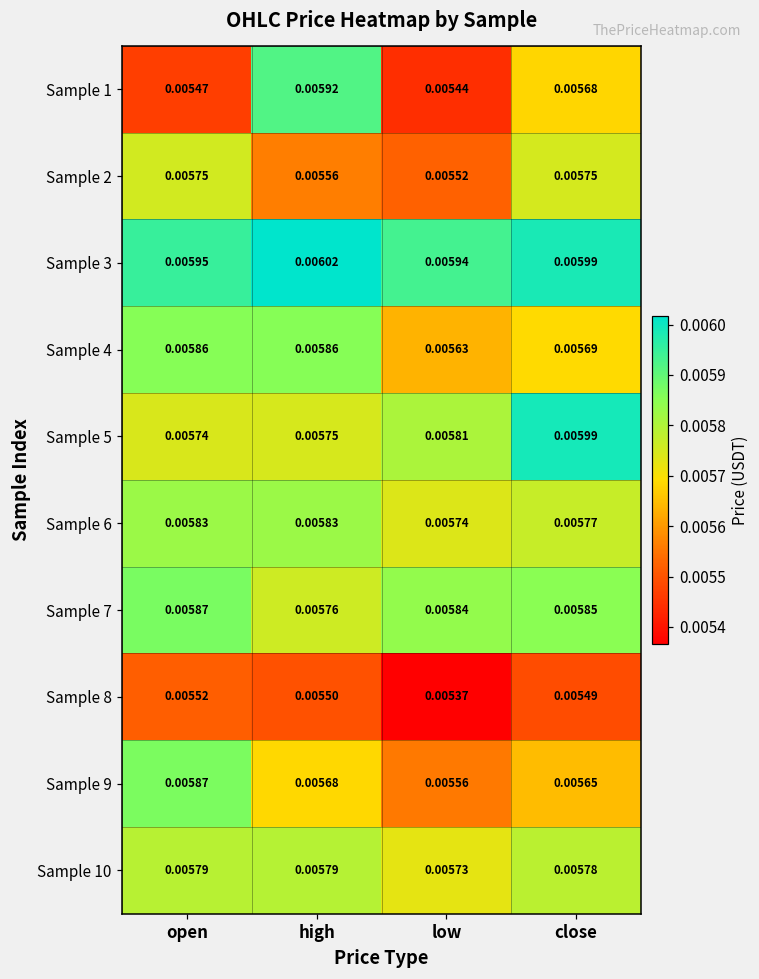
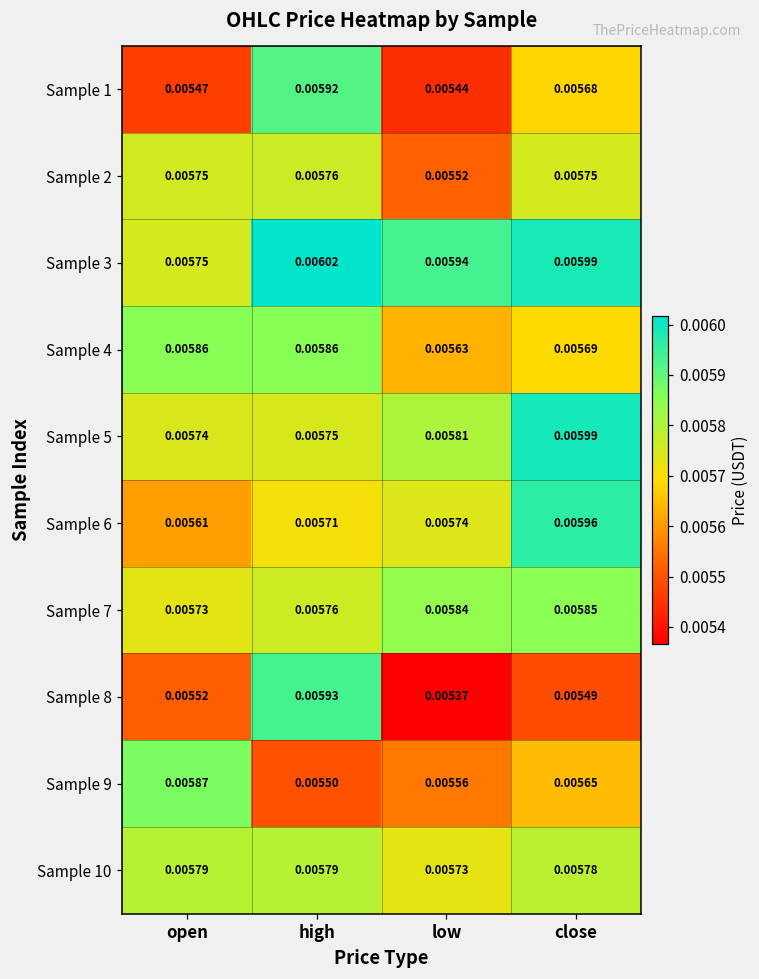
Sample 2, high: 0.00556 -> 0.00576
Sample 3, open: 0.00595 -> 0.00575
Sample 6, open: 0.00583 -> 0.00561
Sample 6, high: 0.00583 -> 0.00571
Sample 6, close: 0.00577 -> 0.00596
Sample 7, open: 0.00587 -> 0.00573
Sample 8, high: 0.00550 -> 0.00593
Sample 9, high: 0.00568 -> 0.00550
